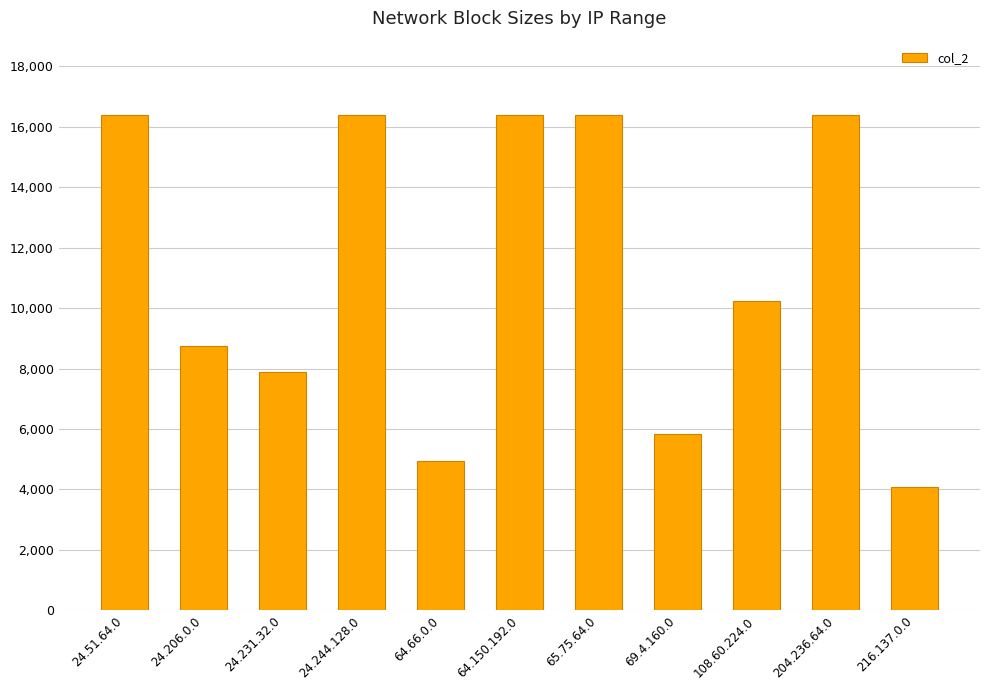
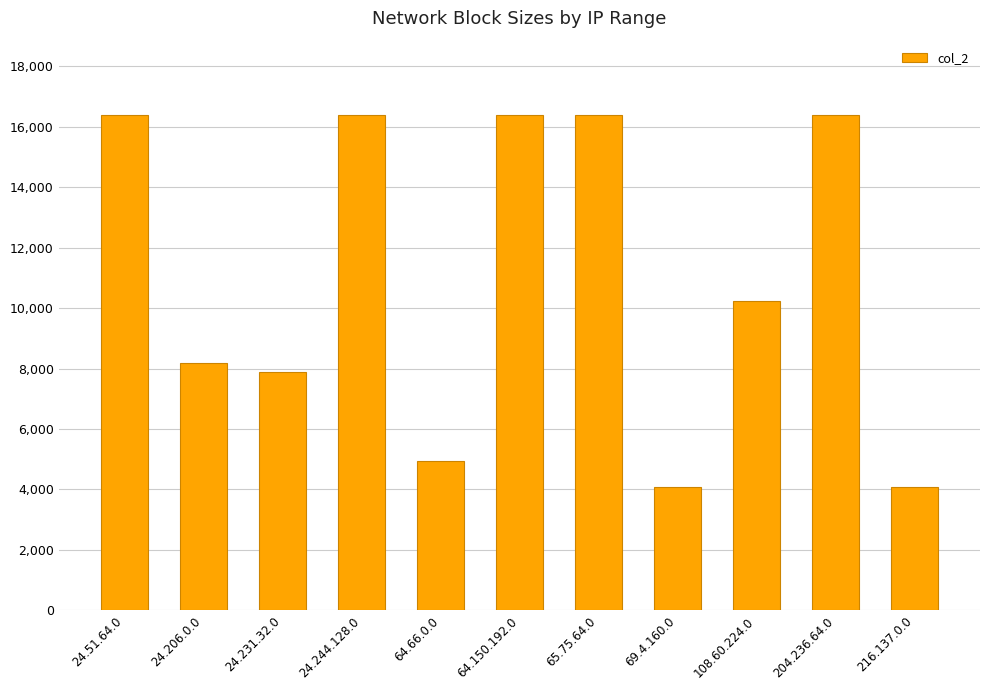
24.206.0.0: 8,700 -> 8,200
69.4.160.0: 5,800 -> 4,100
